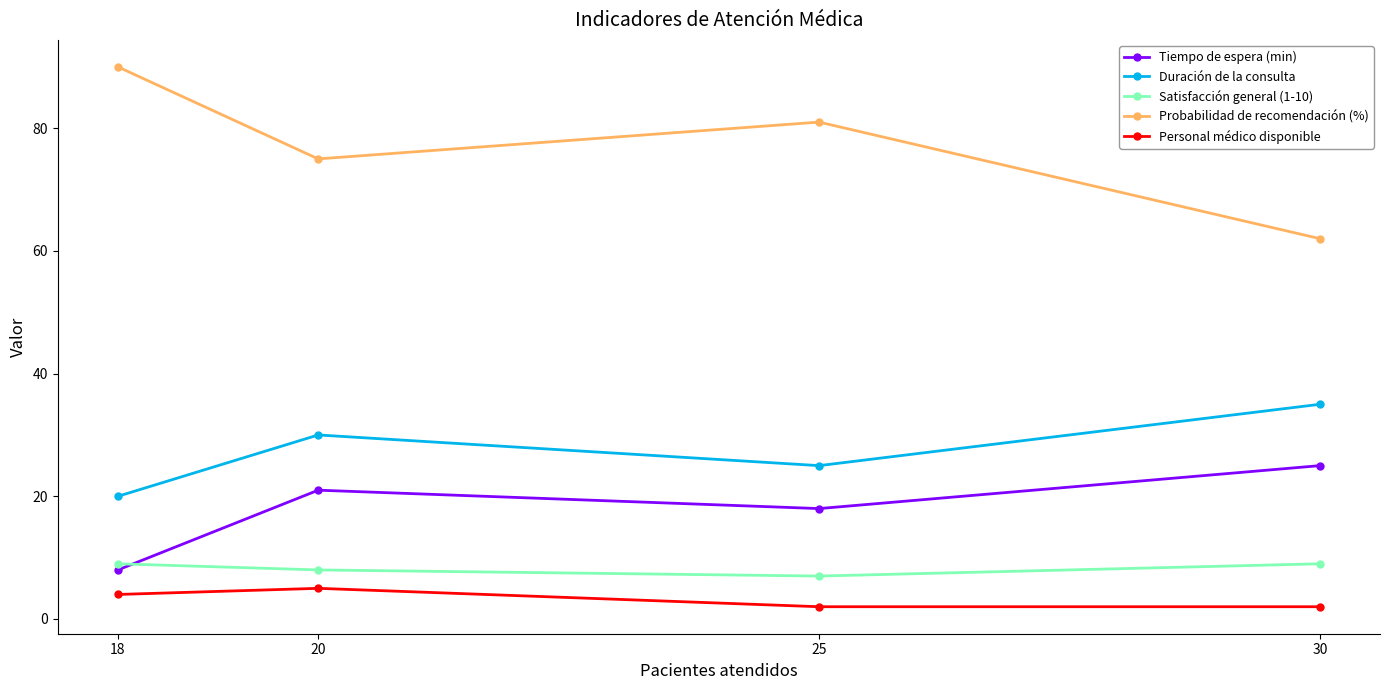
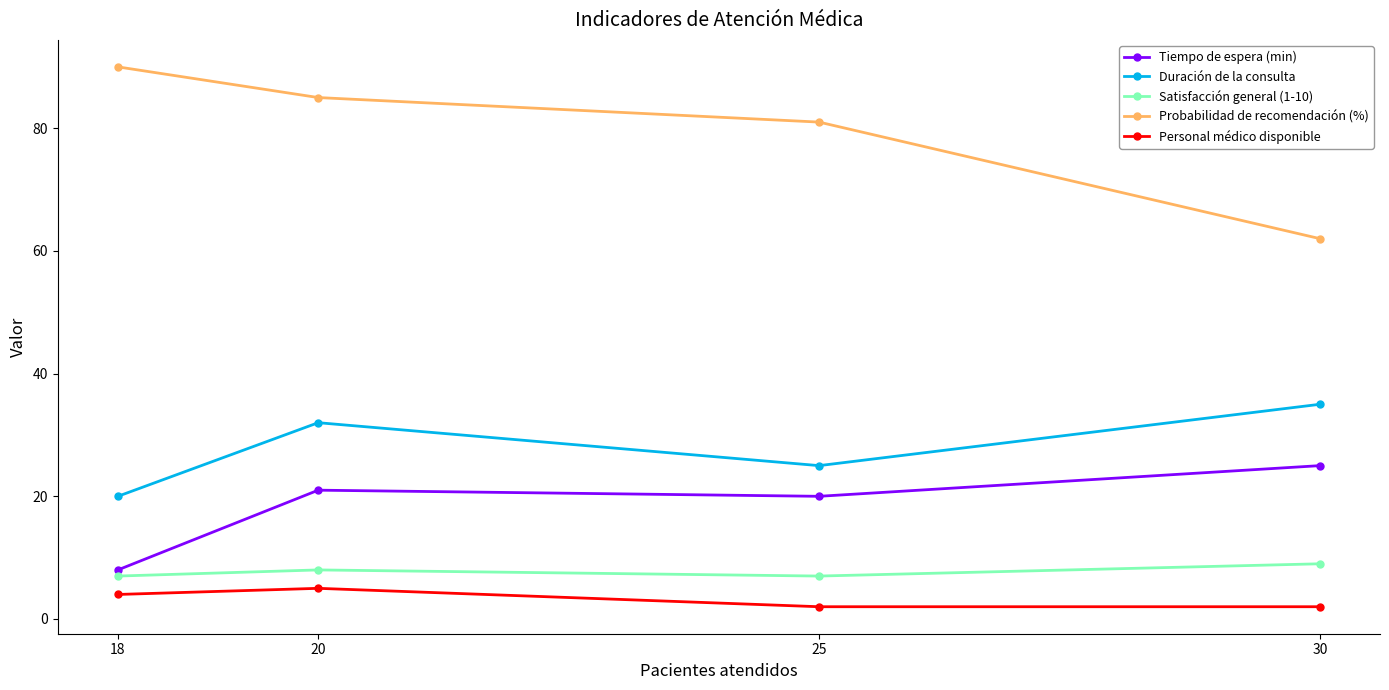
Satisfacción general (1-10), 18: 9 -> 7
Duración de la consulta, 20: 30 -> 32
Probabilidad de recomendación (%), 20: 75 -> 85
Tiempo de espera (min), 25: 18 -> 20
